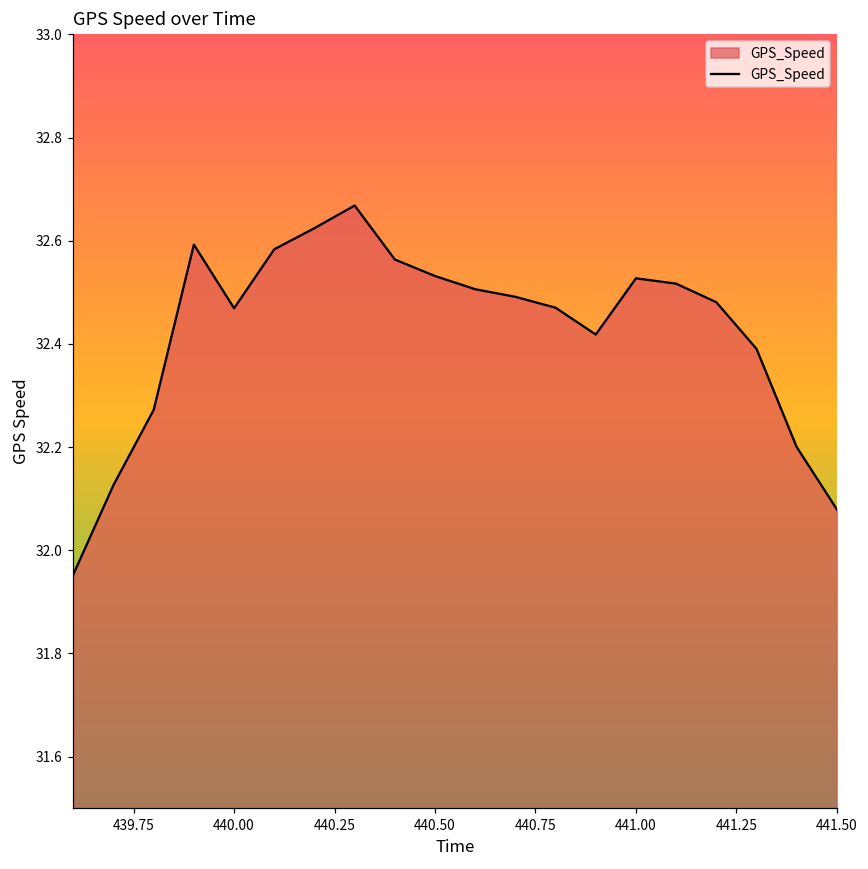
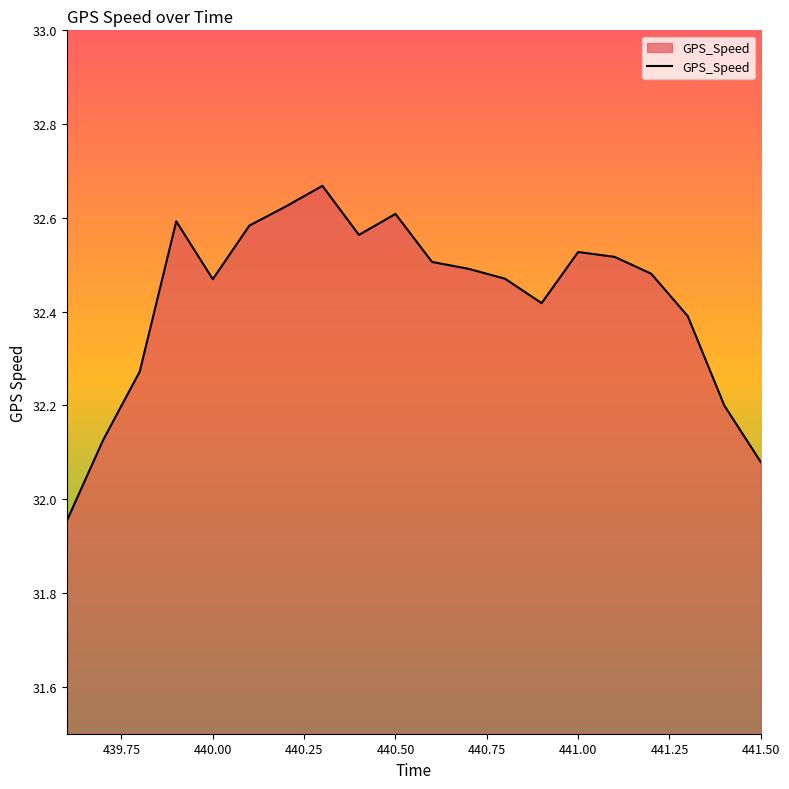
440.50: 32.53 -> 32.61
